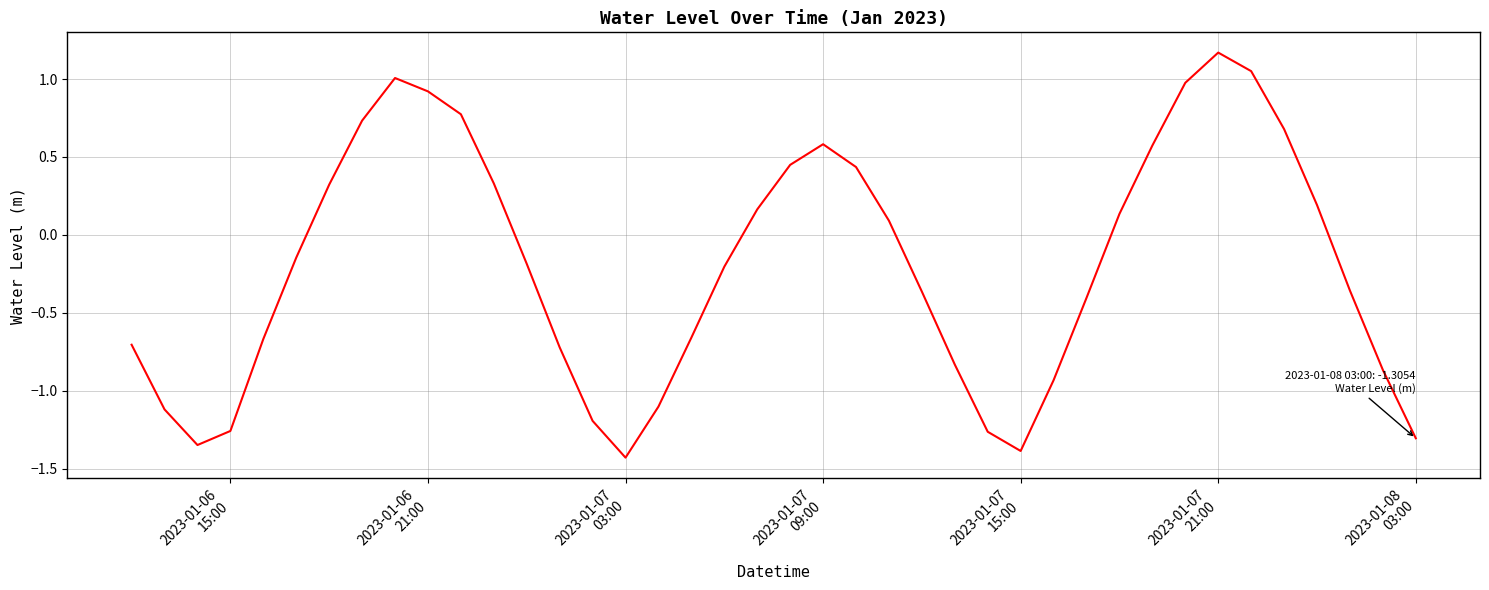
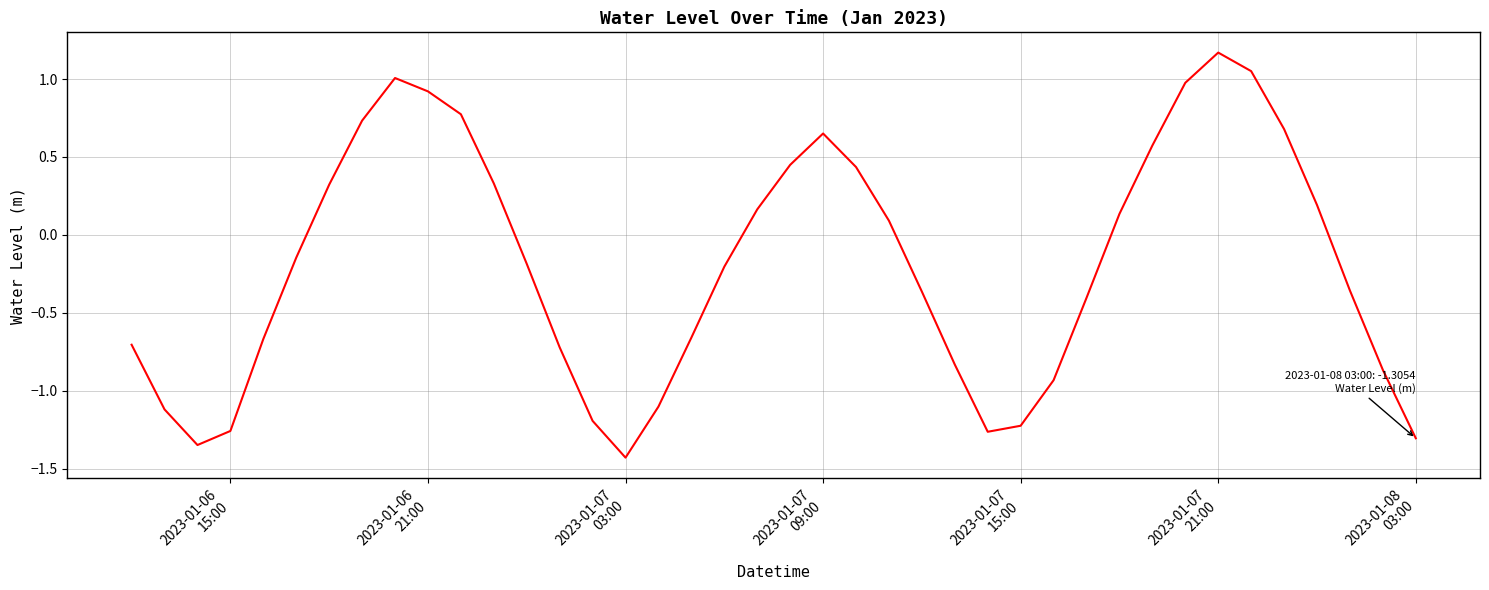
2023-01-07 09:00: 0.58 -> 0.65
2023-01-07 15:00: -1.39 -> -1.23
